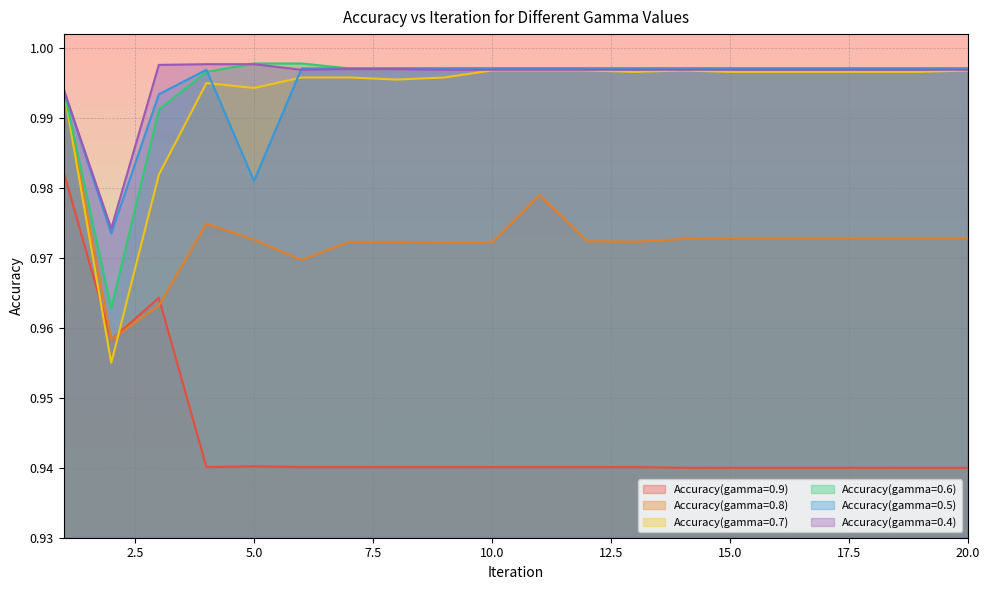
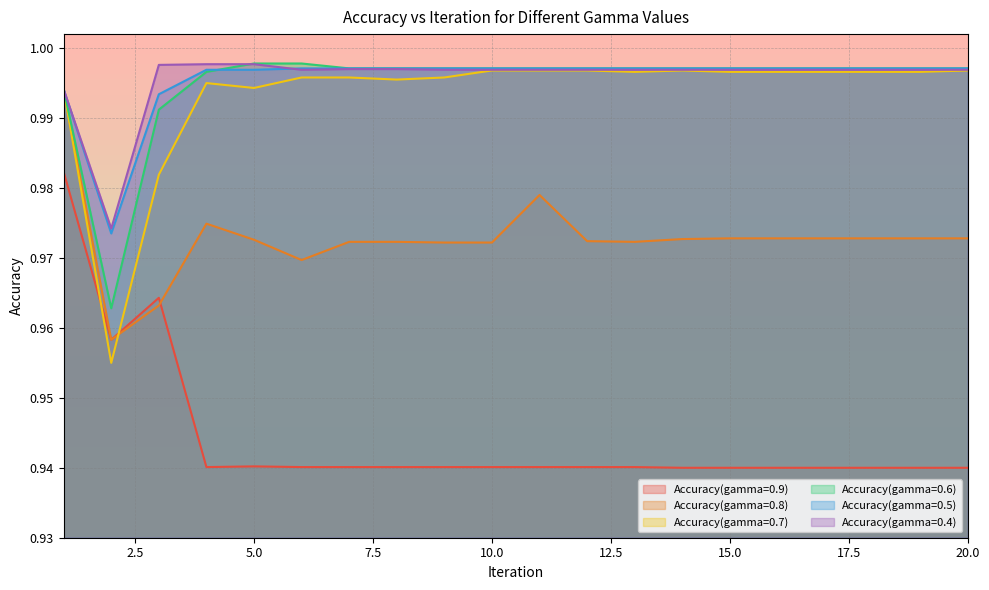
Accuracy(gamma=0.5), 5.0: 0.981 -> 0.997
